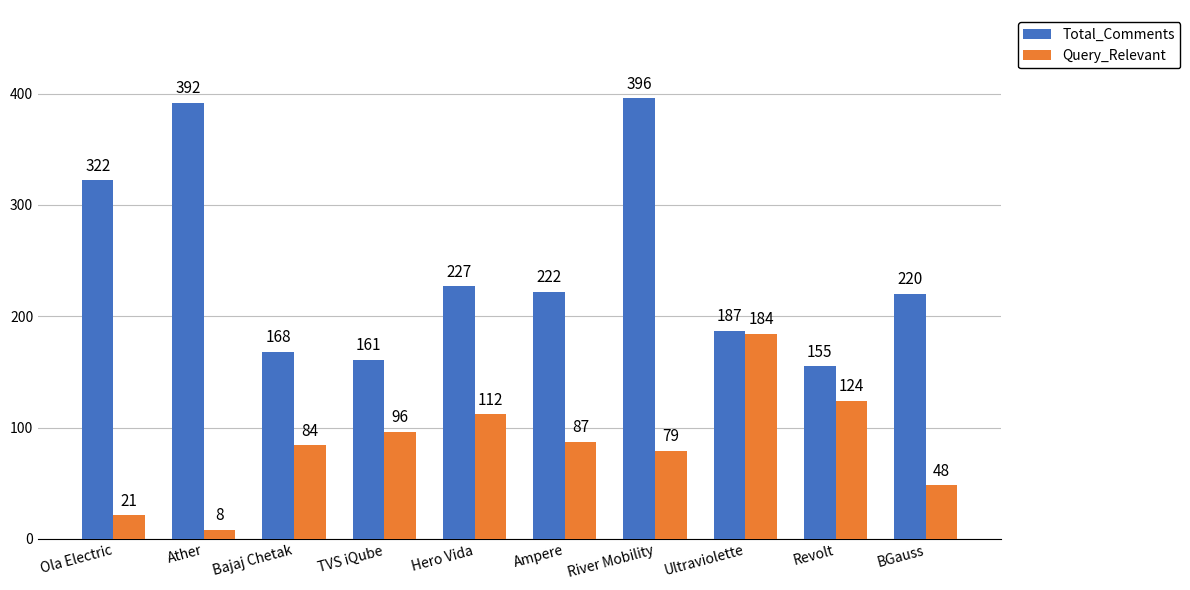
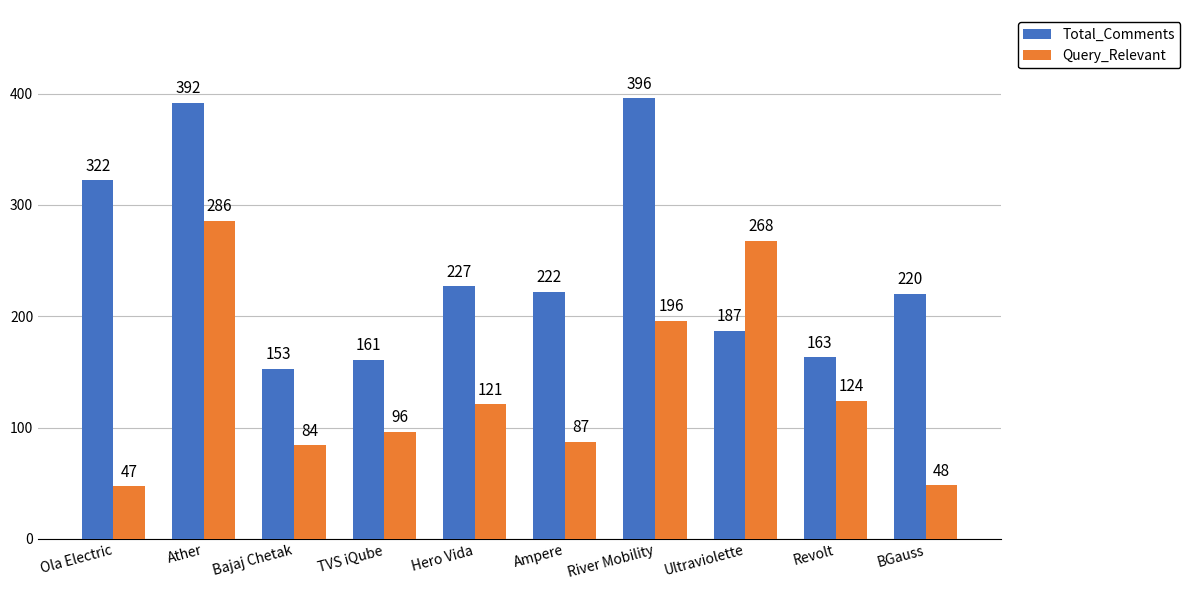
Query_Relevant, Ola Electric: 21 -> 47
Query_Relevant, Ather: 8 -> 286
Total_Comments, Bajaj Chetak: 168 -> 153
Query_Relevant, Hero Vida: 112 -> 121
Query_Relevant, River Mobility: 79 -> 196
Query_Relevant, Ultraviolette: 184 -> 268
Total_Comments, Revolt: 155 -> 163
